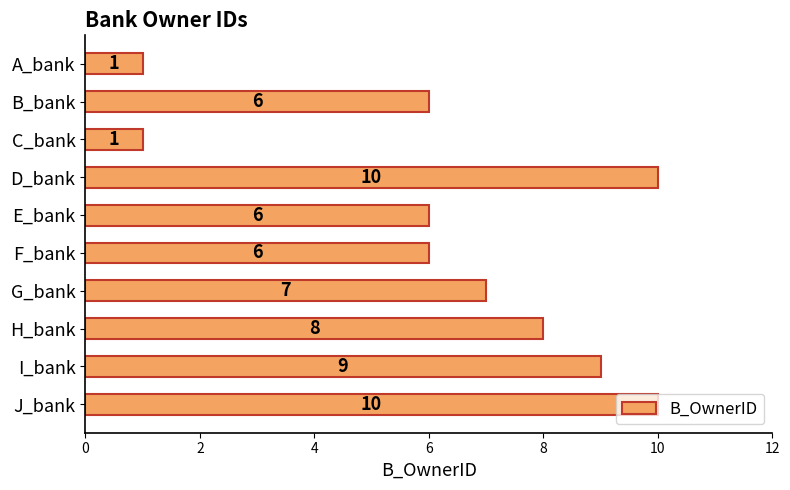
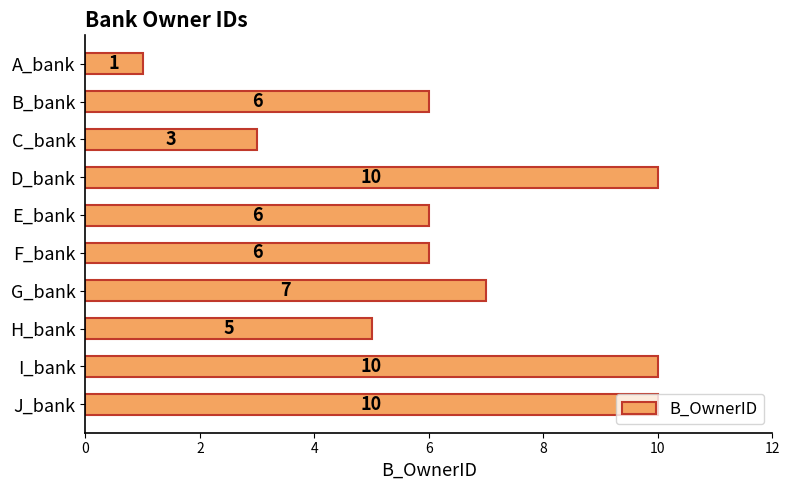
C_bank: 1 -> 3
H_bank: 8 -> 5
I_bank: 9 -> 10
